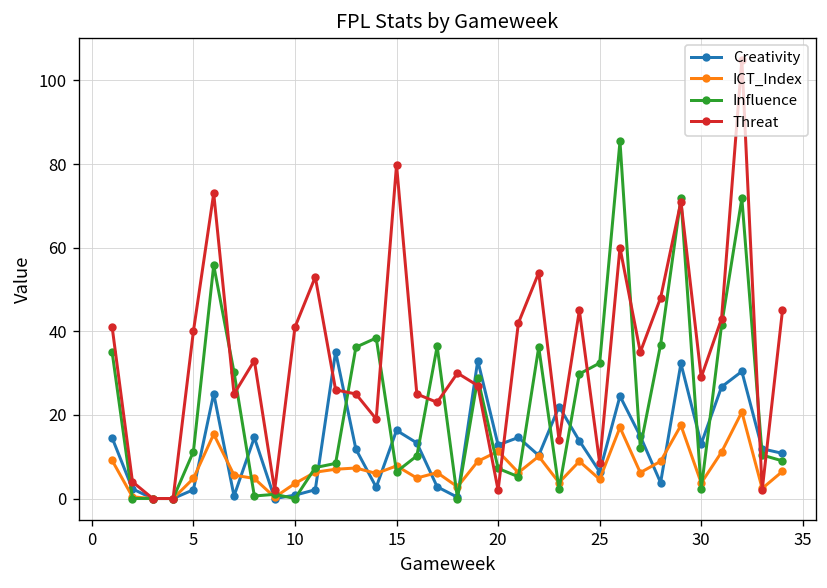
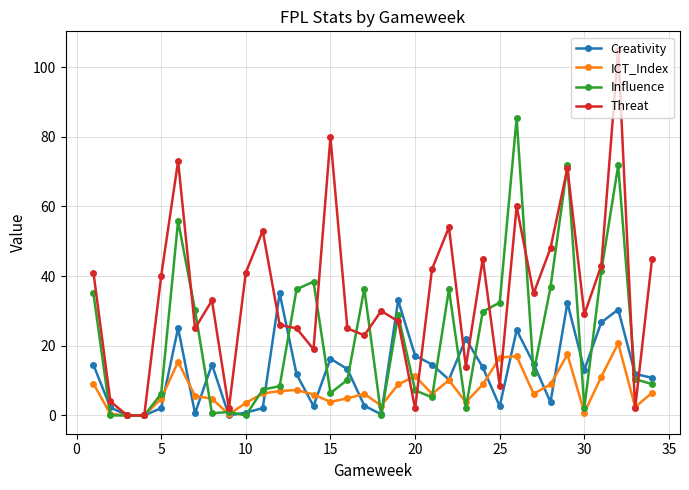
Influence, 5: 11 -> 6
ICT_Index, 15: 8 -> 4
Creativity, 20: 13 -> 17
Creativity, 25: 6 -> 3
ICT_Index, 25: 5 -> 17
ICT_Index, 30: 4 -> 1
